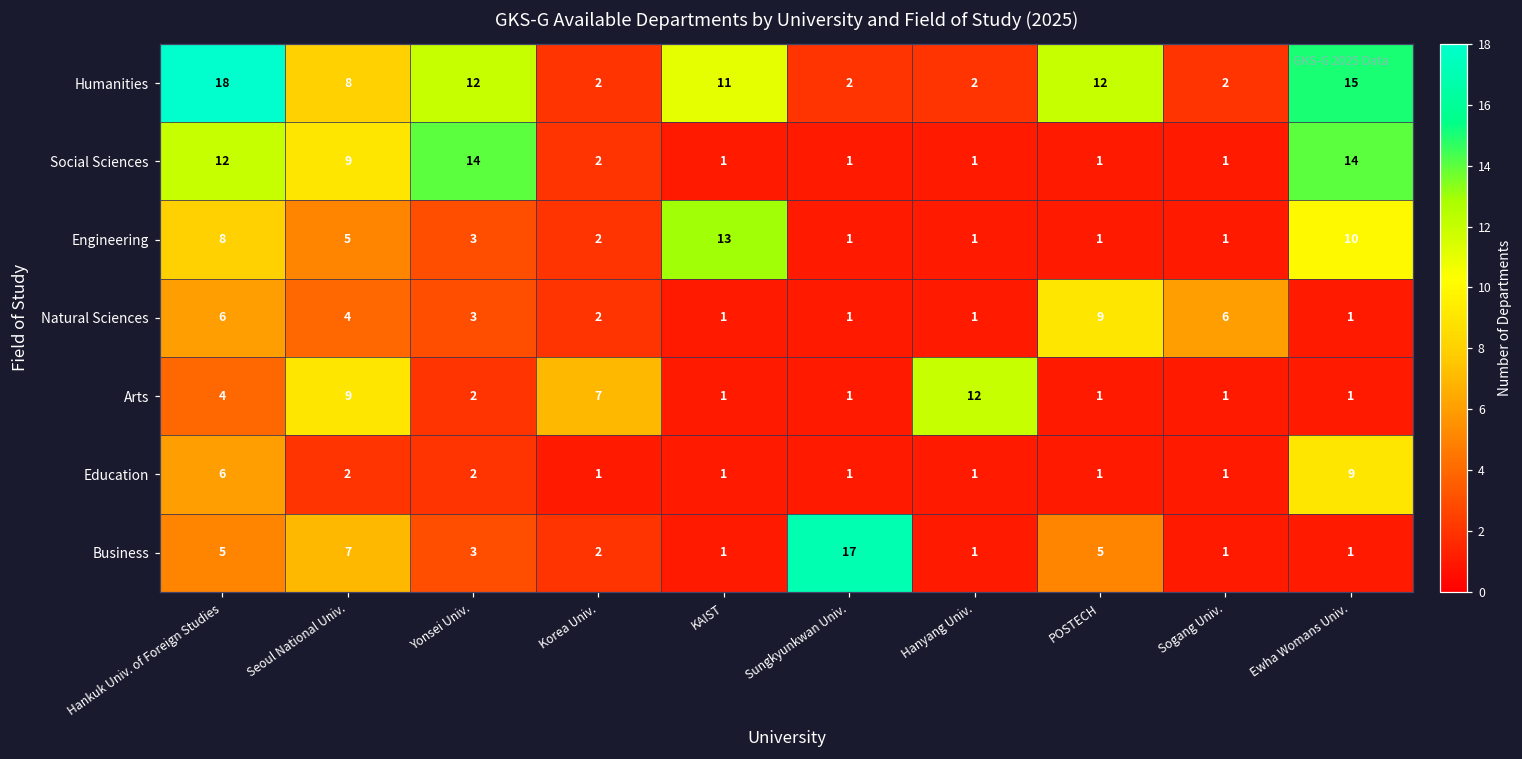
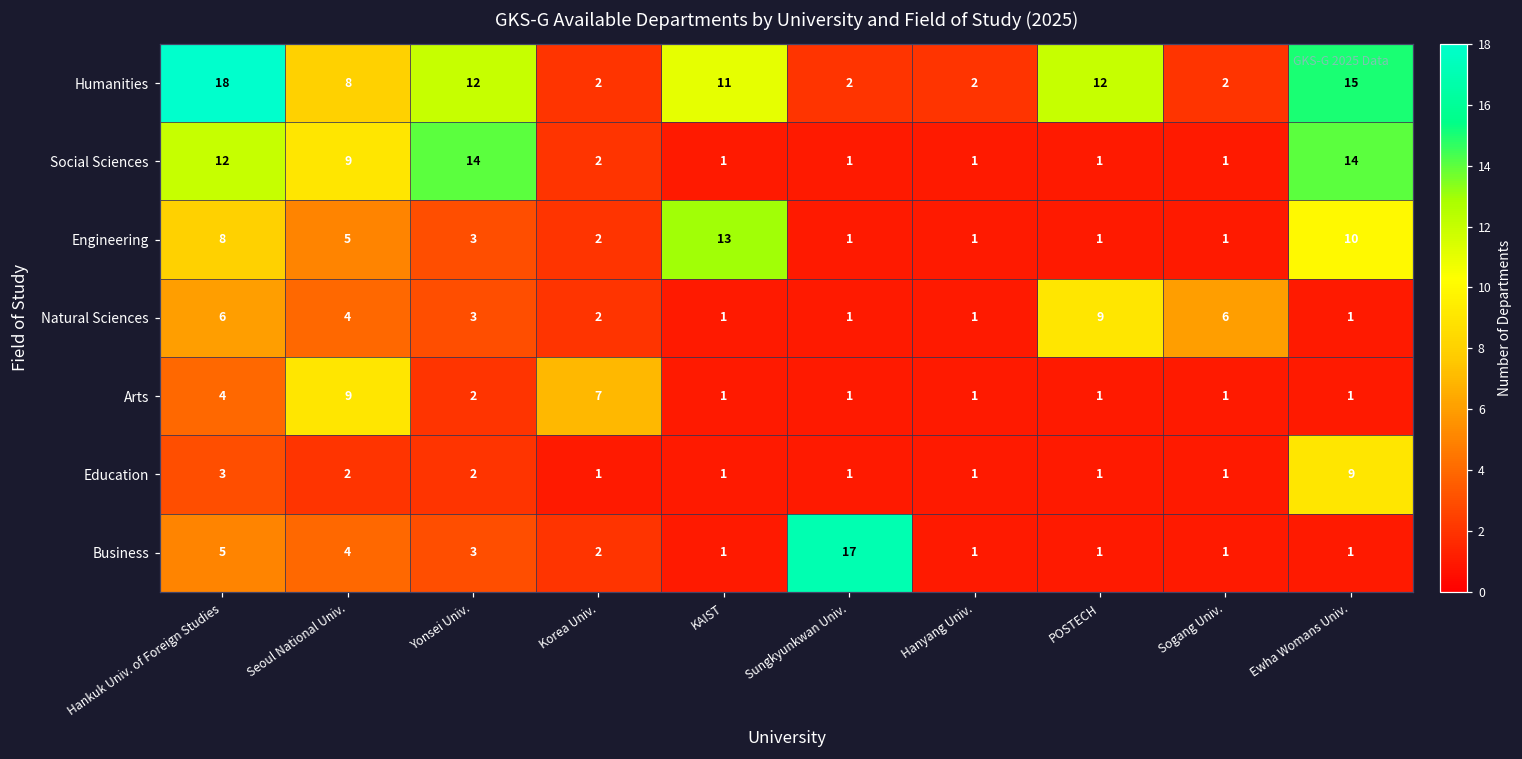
Arts, Hanyang Univ.: 12 -> 1
Education, Hankuk Univ. of Foreign Studies: 6 -> 3
Business, Seoul National Univ.: 7 -> 4
Business, POSTECH: 5 -> 1
